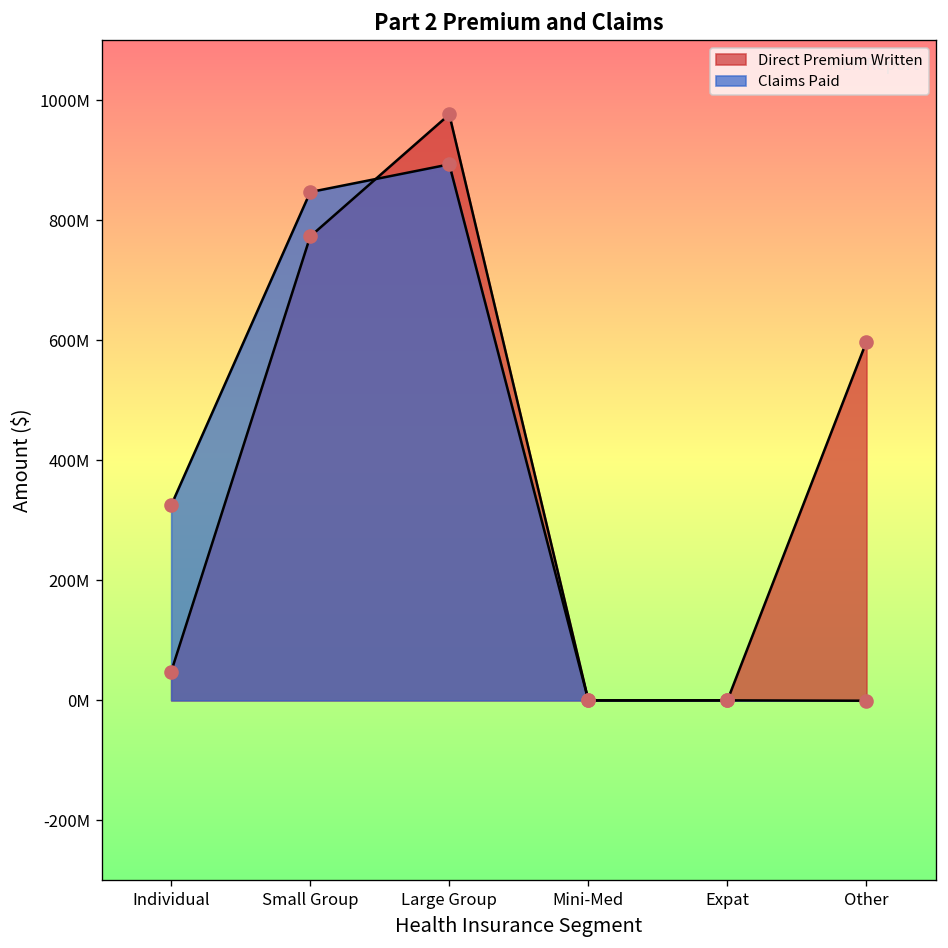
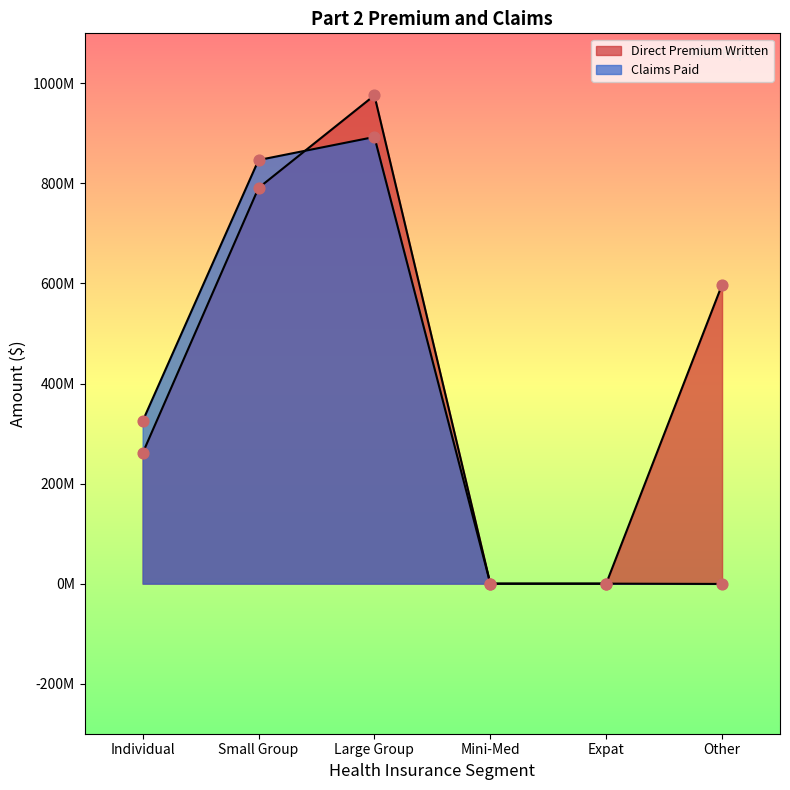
Direct Premium Written, Individual: 50000000 -> 260000000
Direct Premium Written, Small Group: 770000000 -> 790000000
